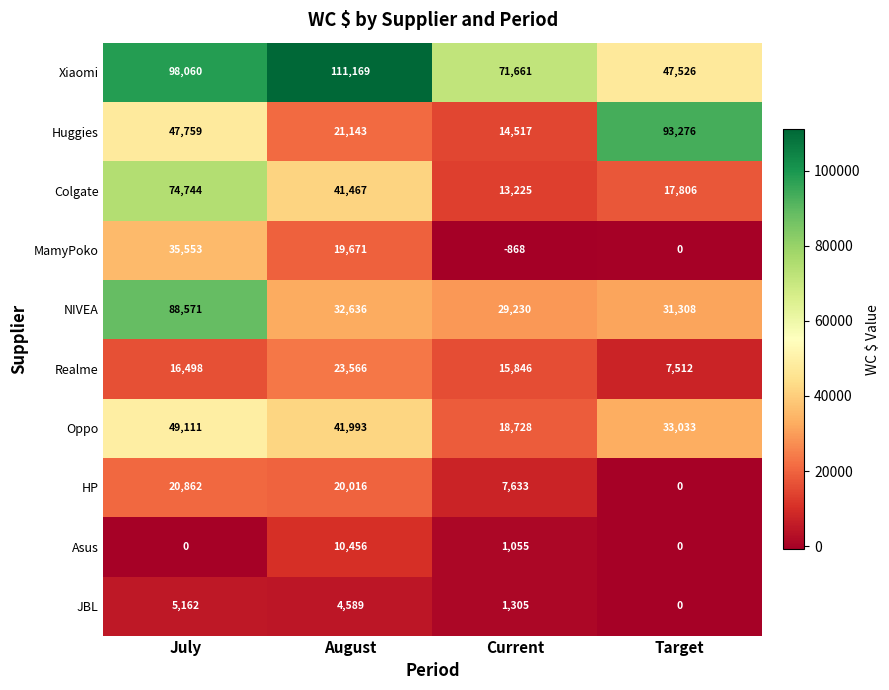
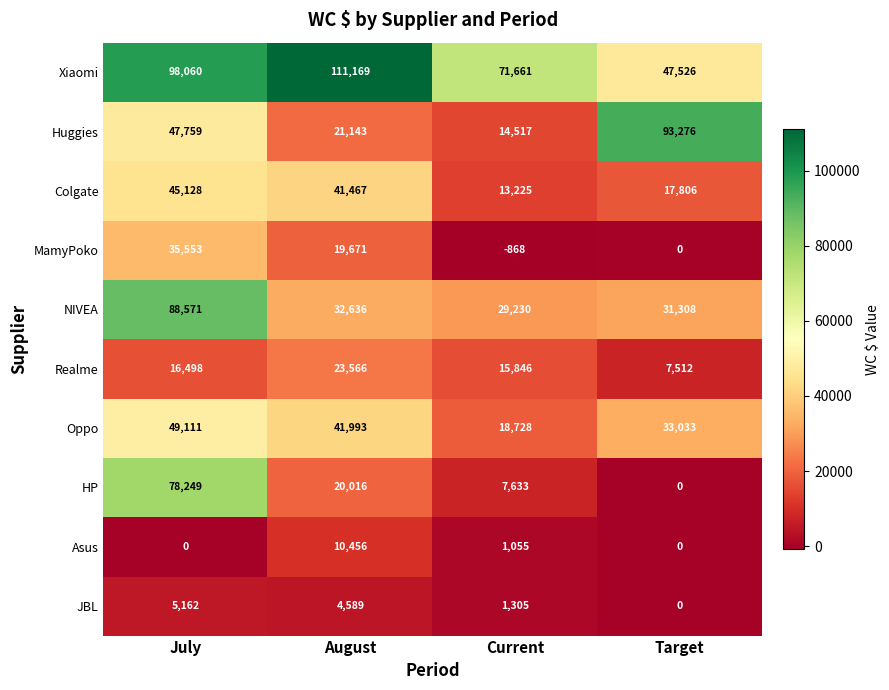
Colgate, July: 74,744 -> 45,128
HP, July: 20,862 -> 78,249
